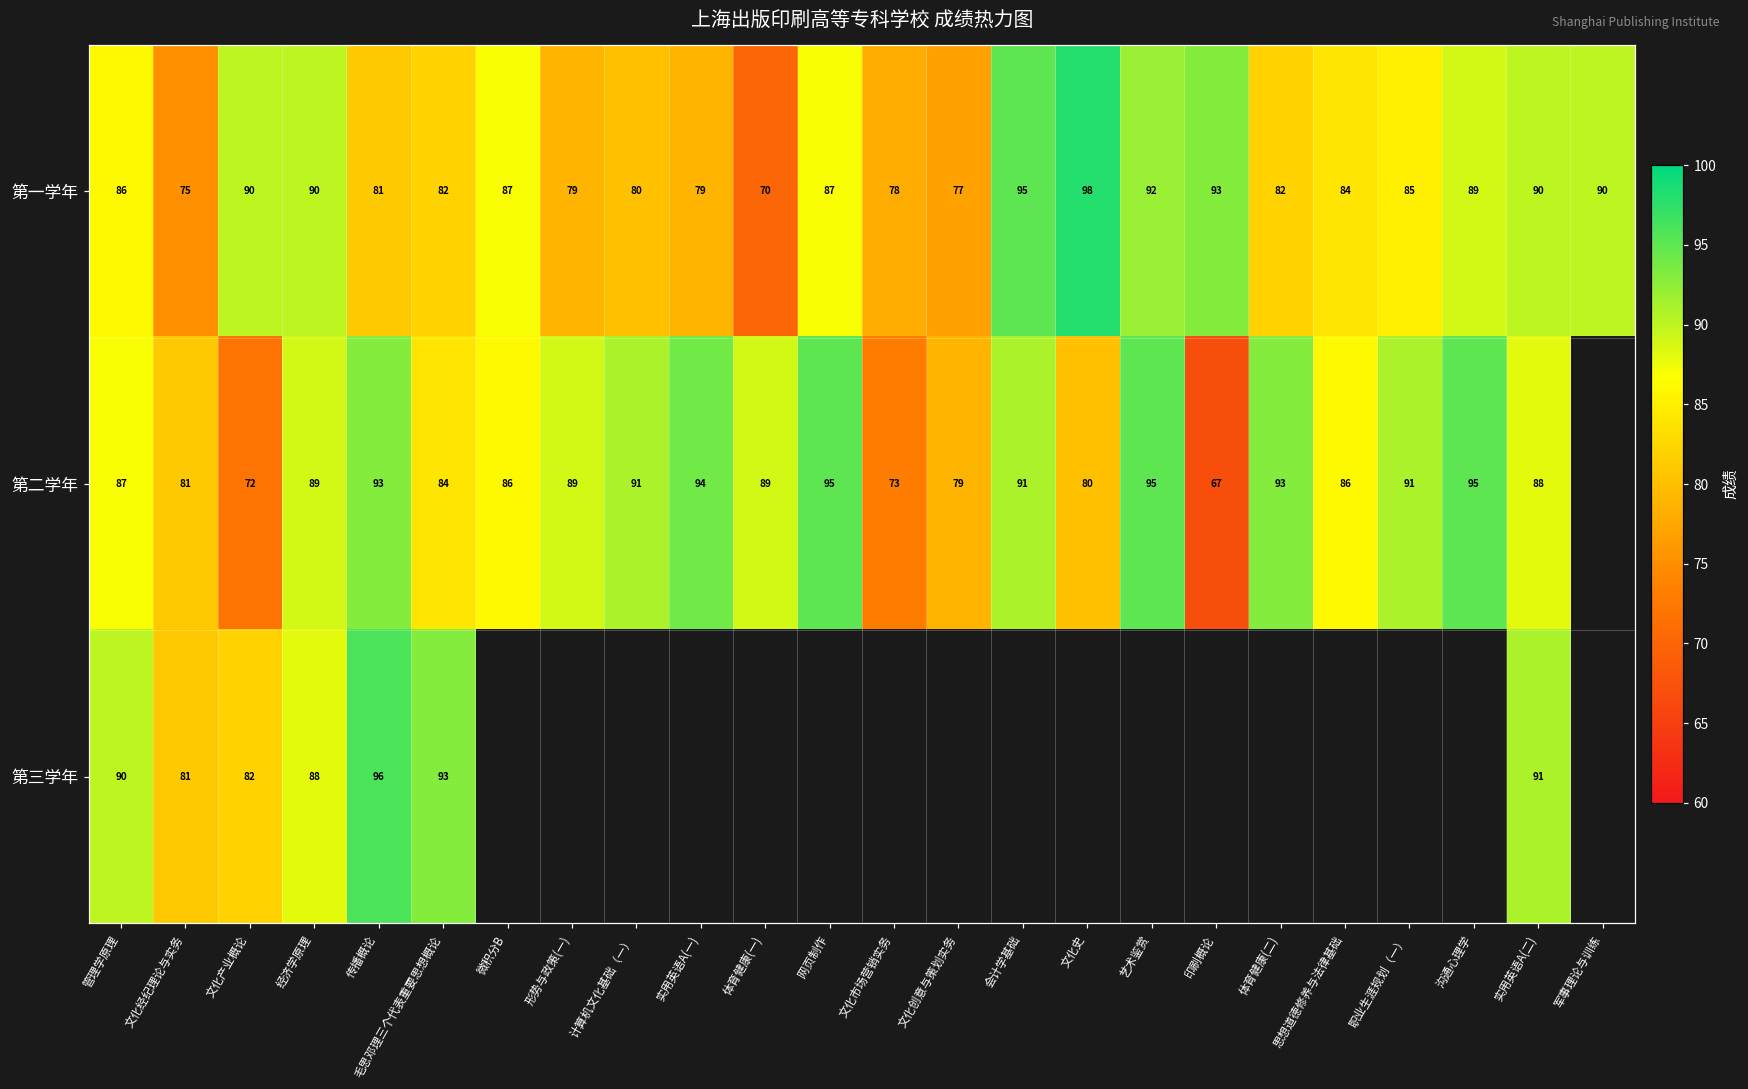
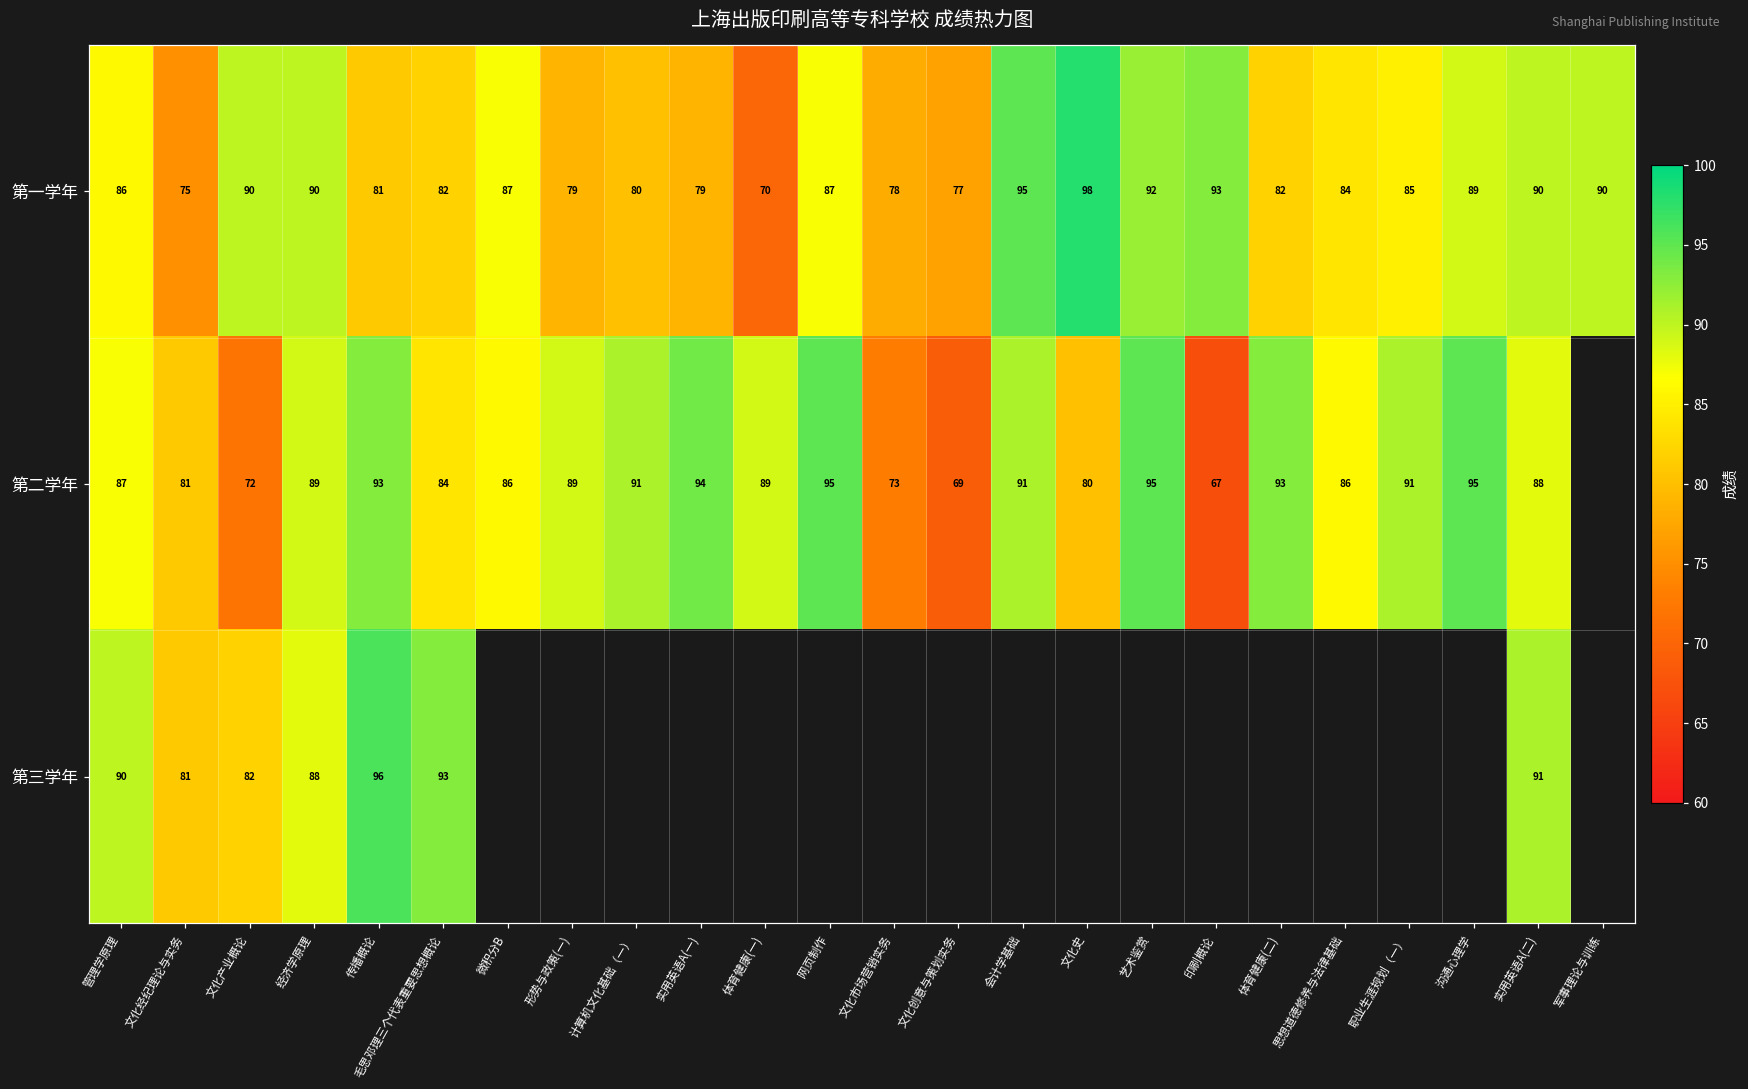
第二学年, 文化创意与策划实务: 79 -> 69
